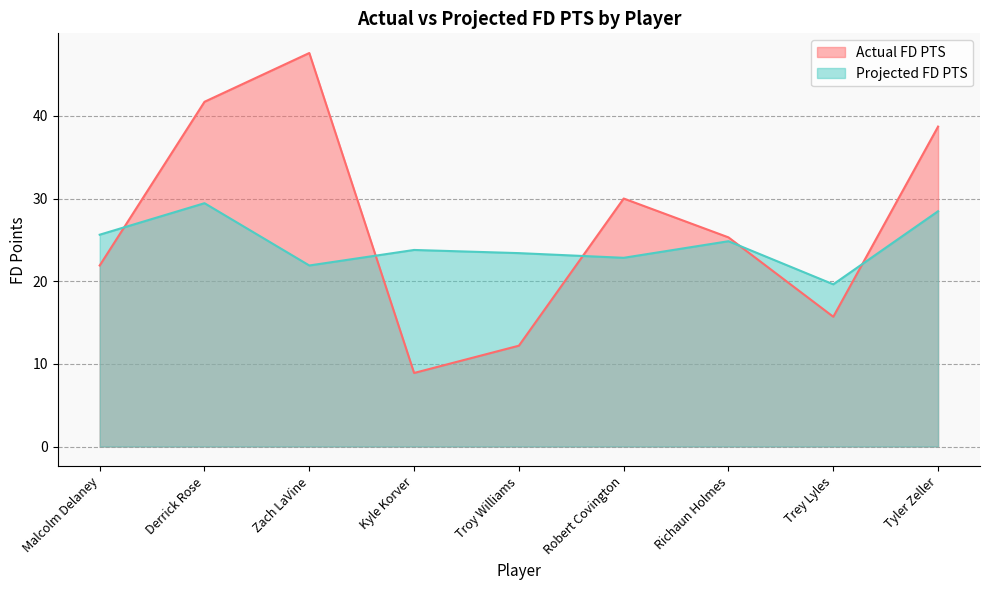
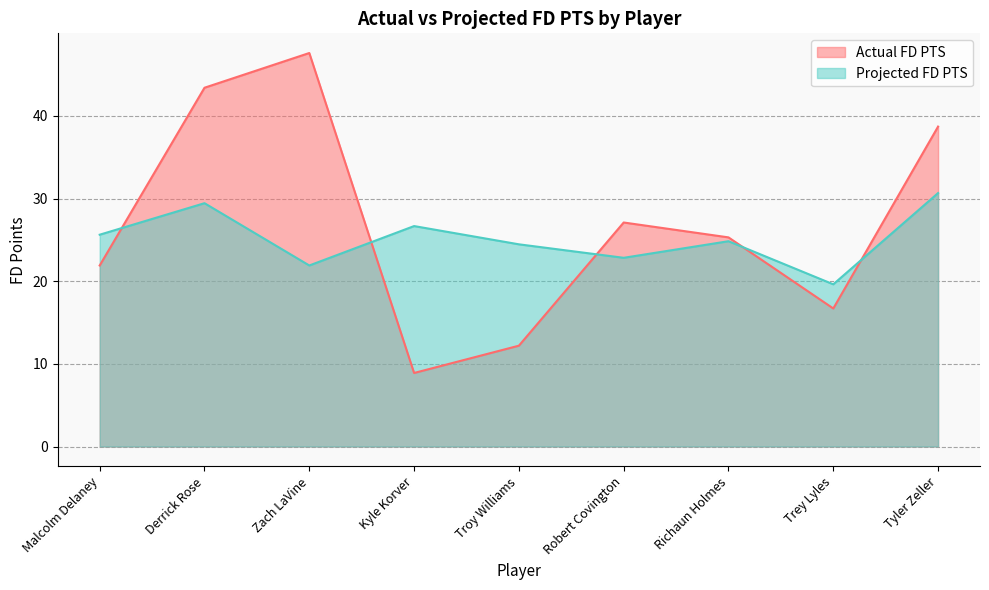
Actual FD PTS, Derrick Rose: 42 -> 43
Projected FD PTS, Kyle Korver: 24 -> 27
Projected FD PTS, Troy Williams: 23 -> 24
Actual FD PTS, Robert Covington: 30 -> 27
Actual FD PTS, Trey Lyles: 16 -> 17
Projected FD PTS, Tyler Zeller: 28 -> 31
